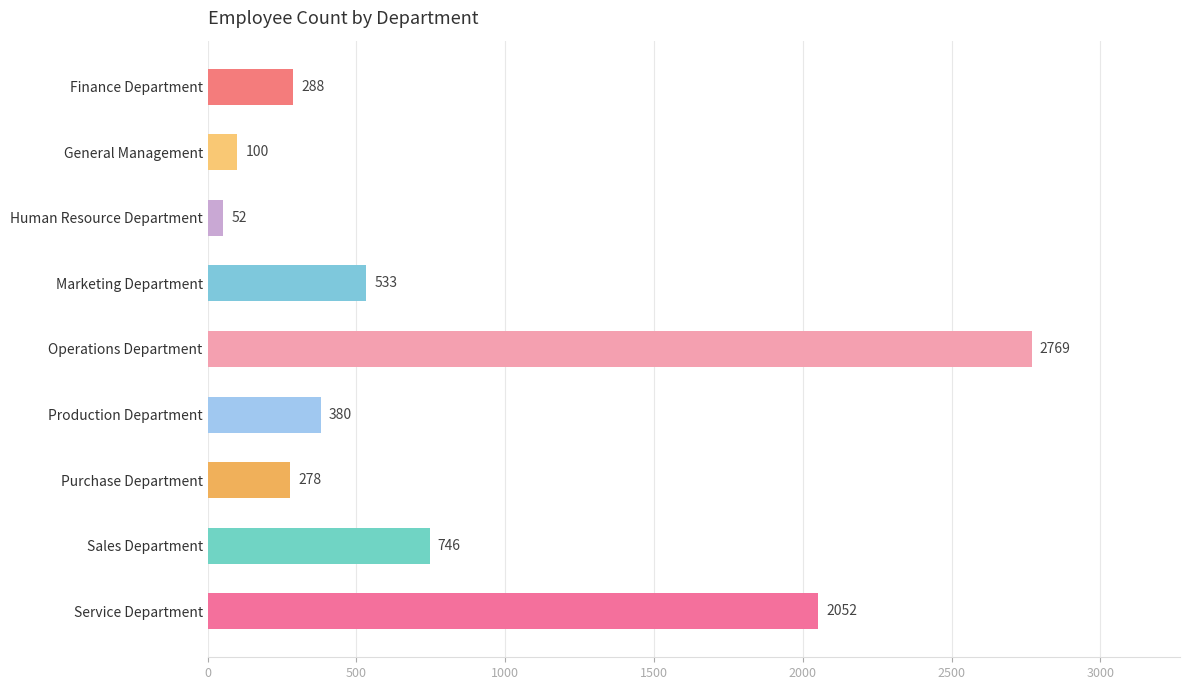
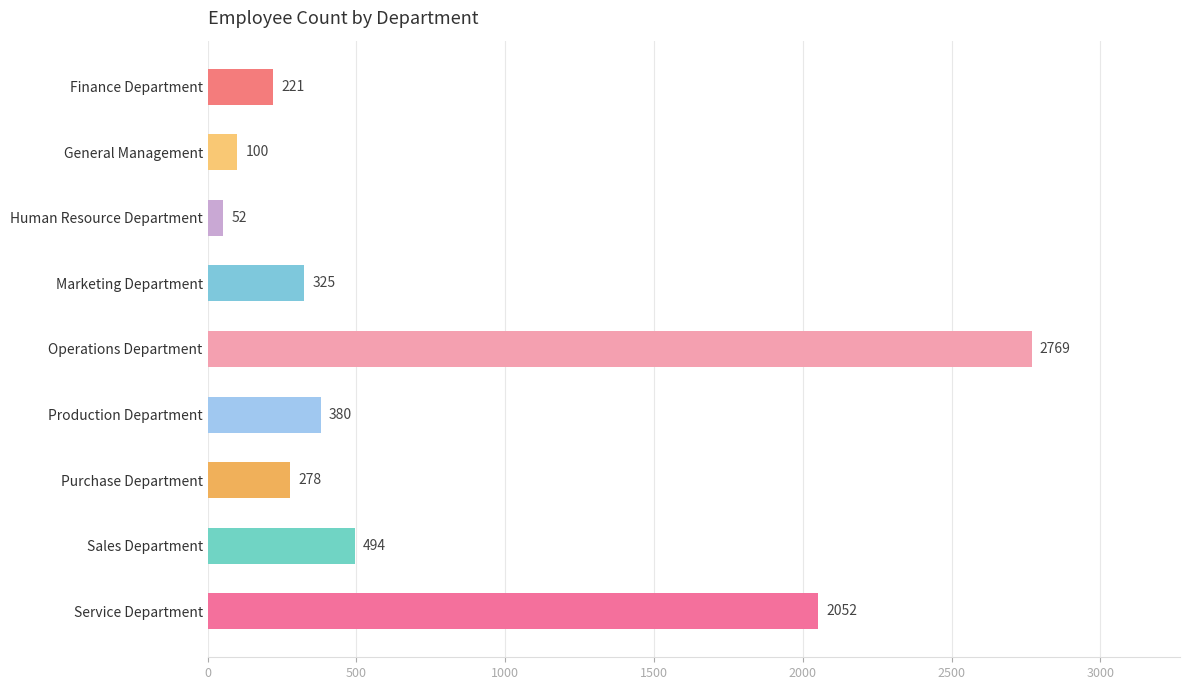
Finance Department: 288 -> 221
Marketing Department: 533 -> 325
Sales Department: 746 -> 494
